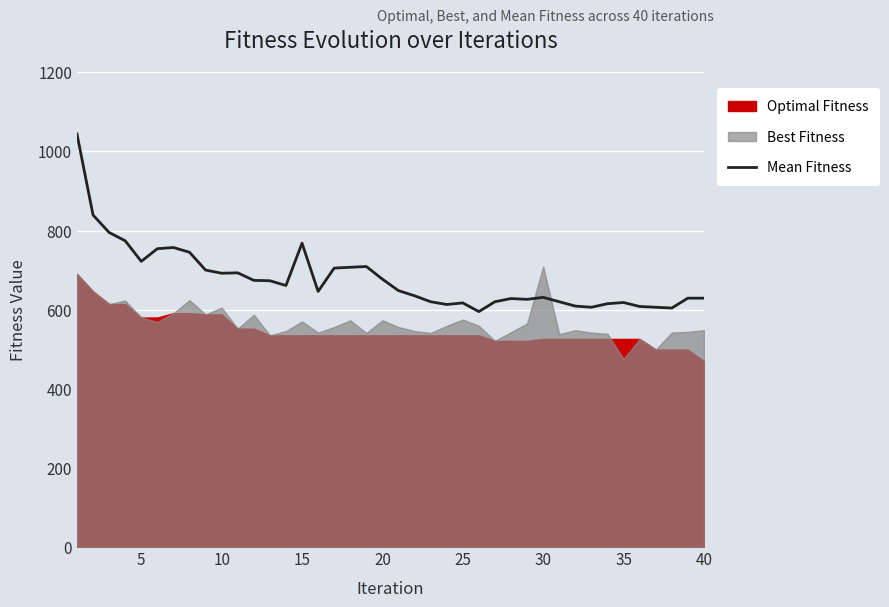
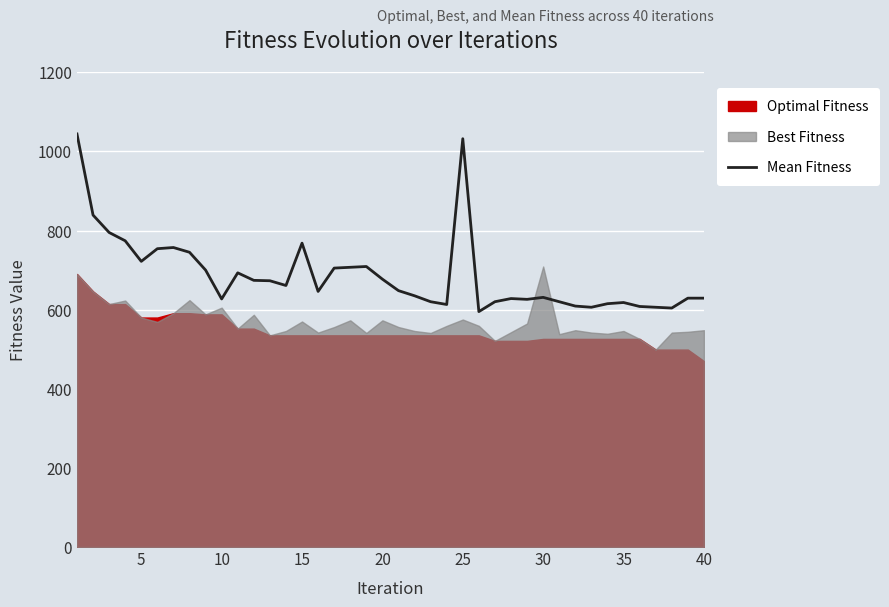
Mean Fitness, 10: 690 -> 630
Mean Fitness, 25: 620 -> 1030
Best Fitness, 35: 480 -> 550
